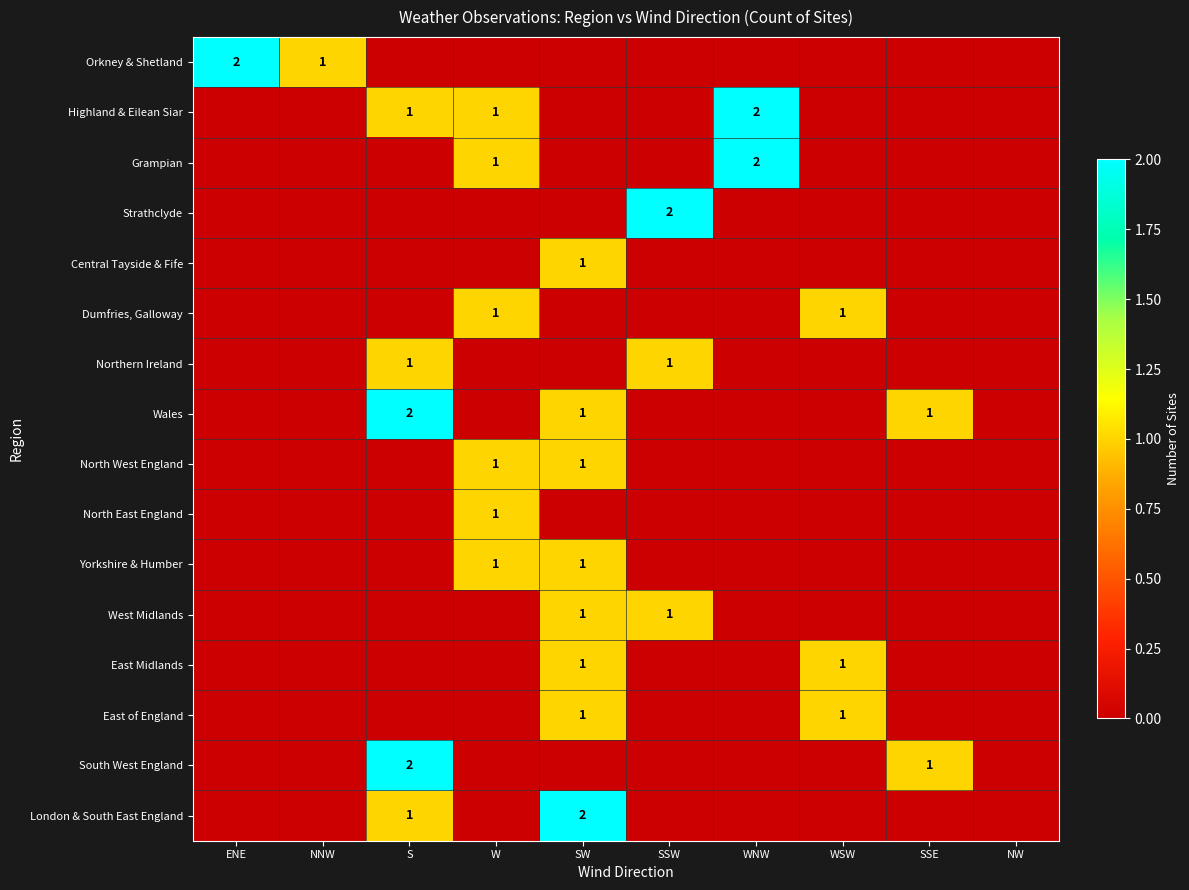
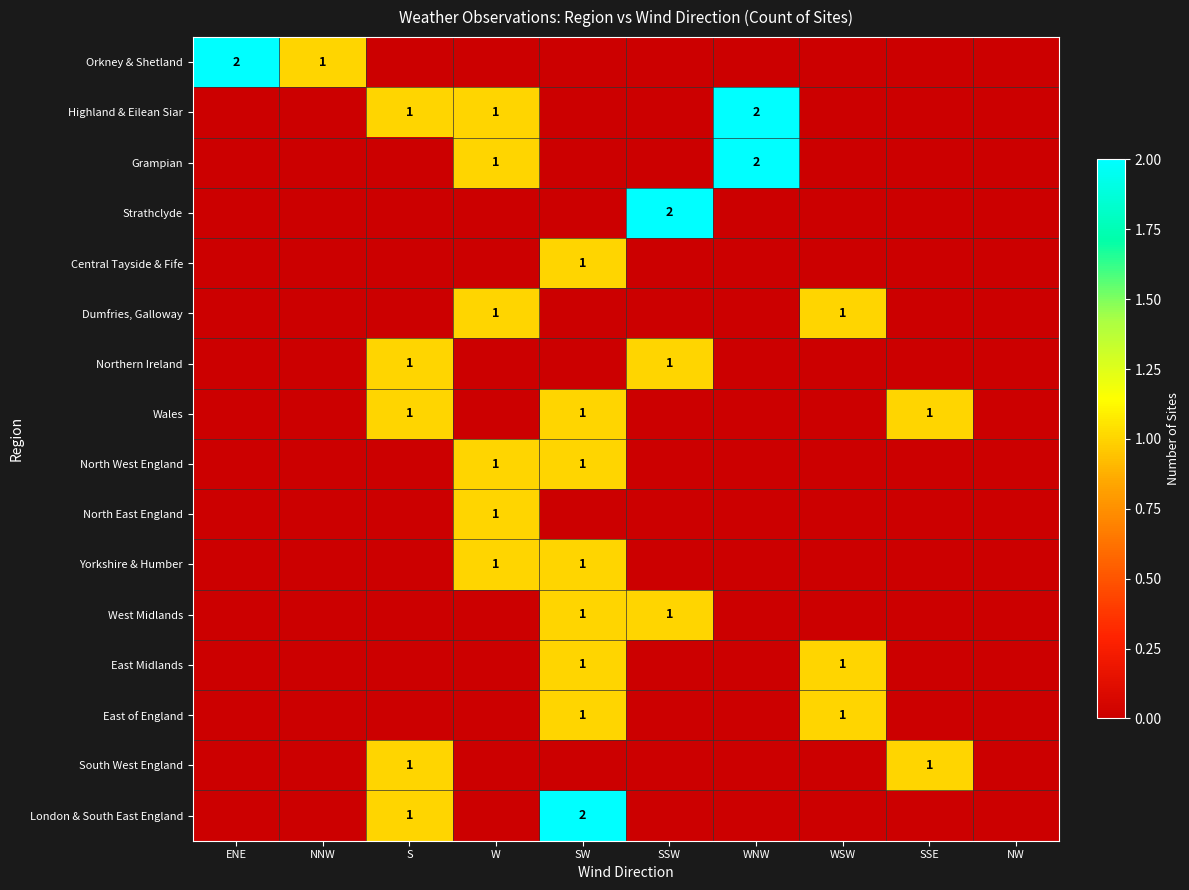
Wales, S: 2 -> 1
South West England, S: 2 -> 1
